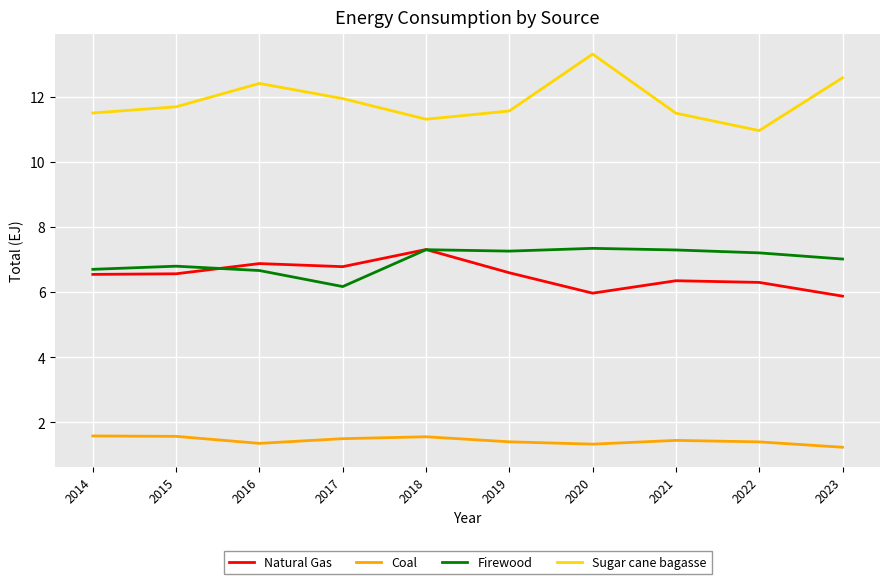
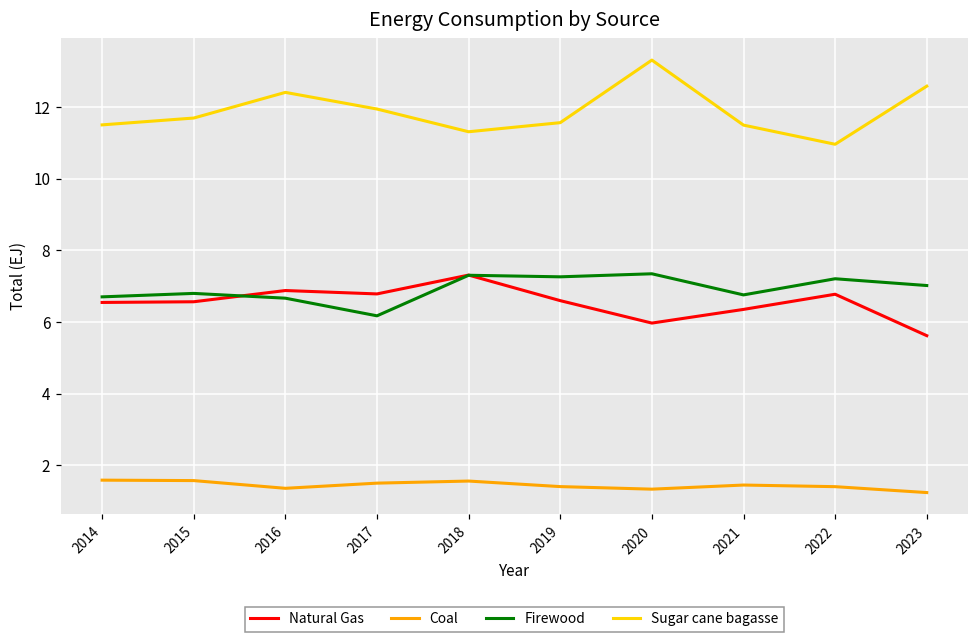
Firewood, 2021: 7.3 -> 6.8
Natural Gas, 2022: 6.3 -> 6.8
Natural Gas, 2023: 5.9 -> 5.6
